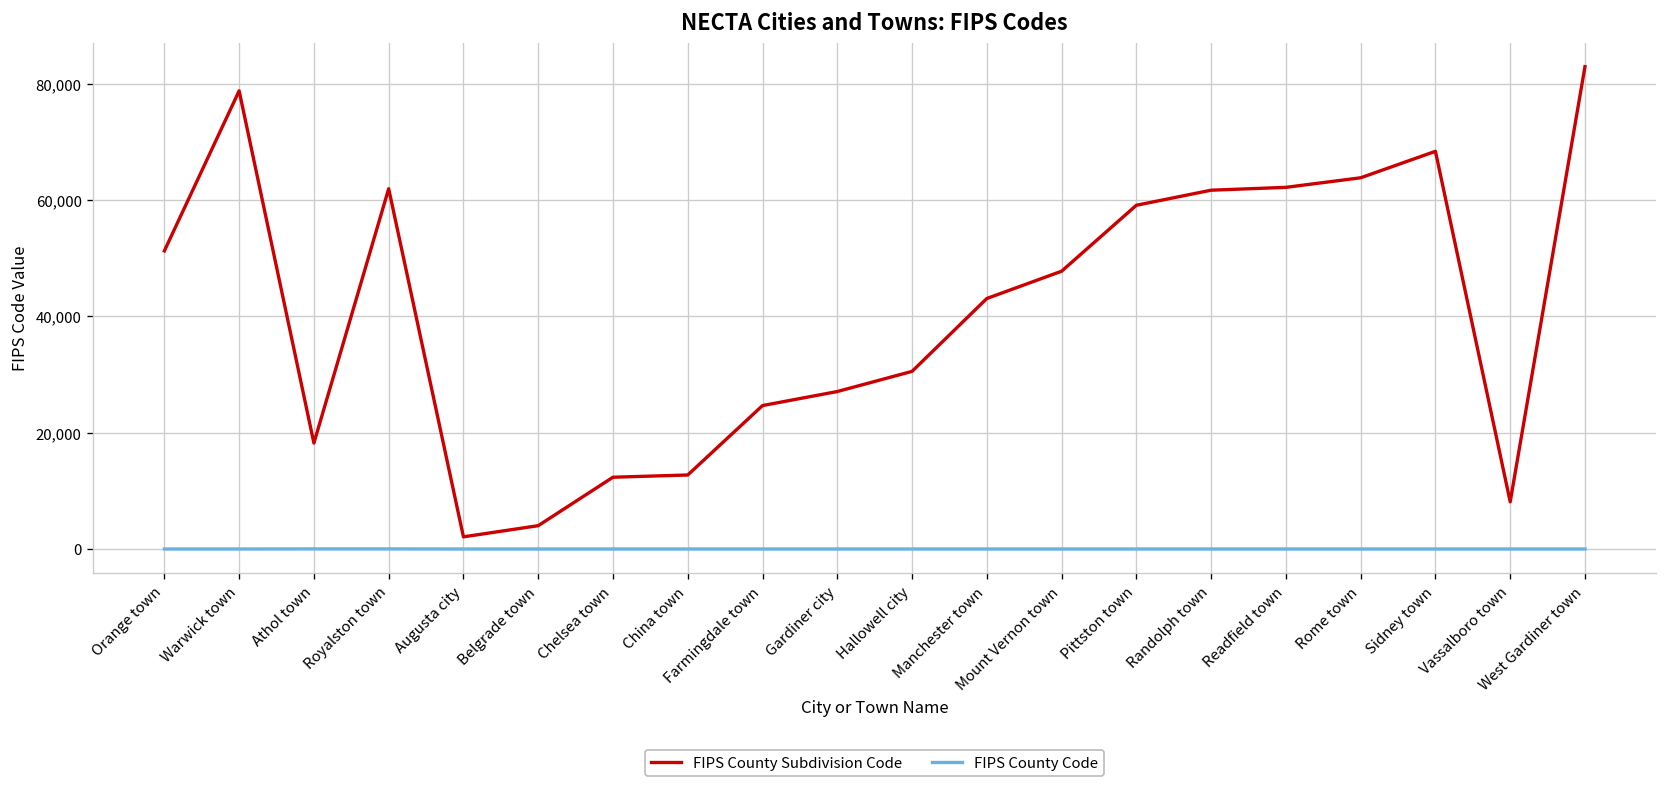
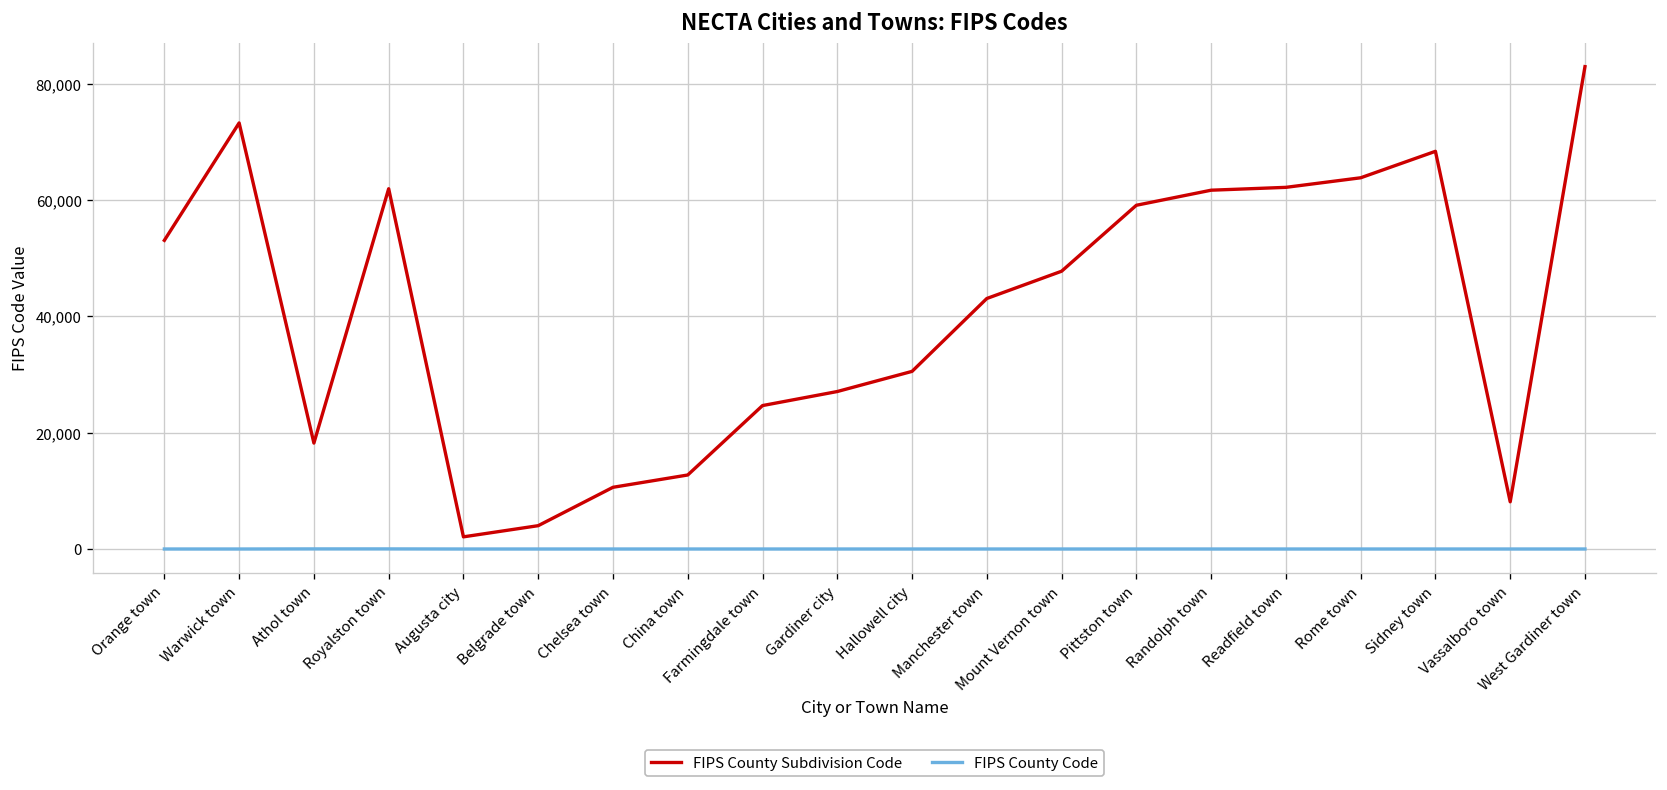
FIPS County Subdivision Code, Orange town: 51,000 -> 53,000
FIPS County Subdivision Code, Warwick town: 79,000 -> 73,000
FIPS County Subdivision Code, Chelsea town: 12,000 -> 11,000
